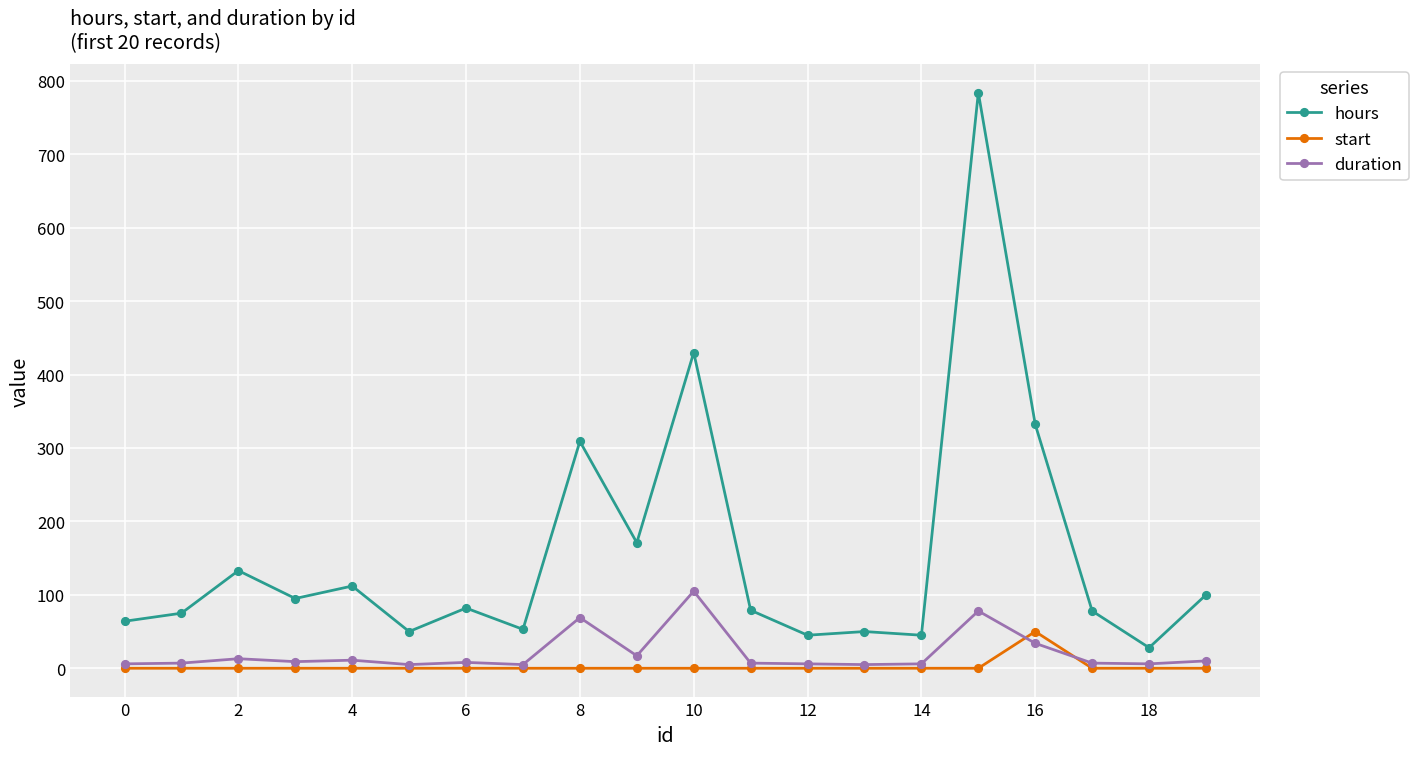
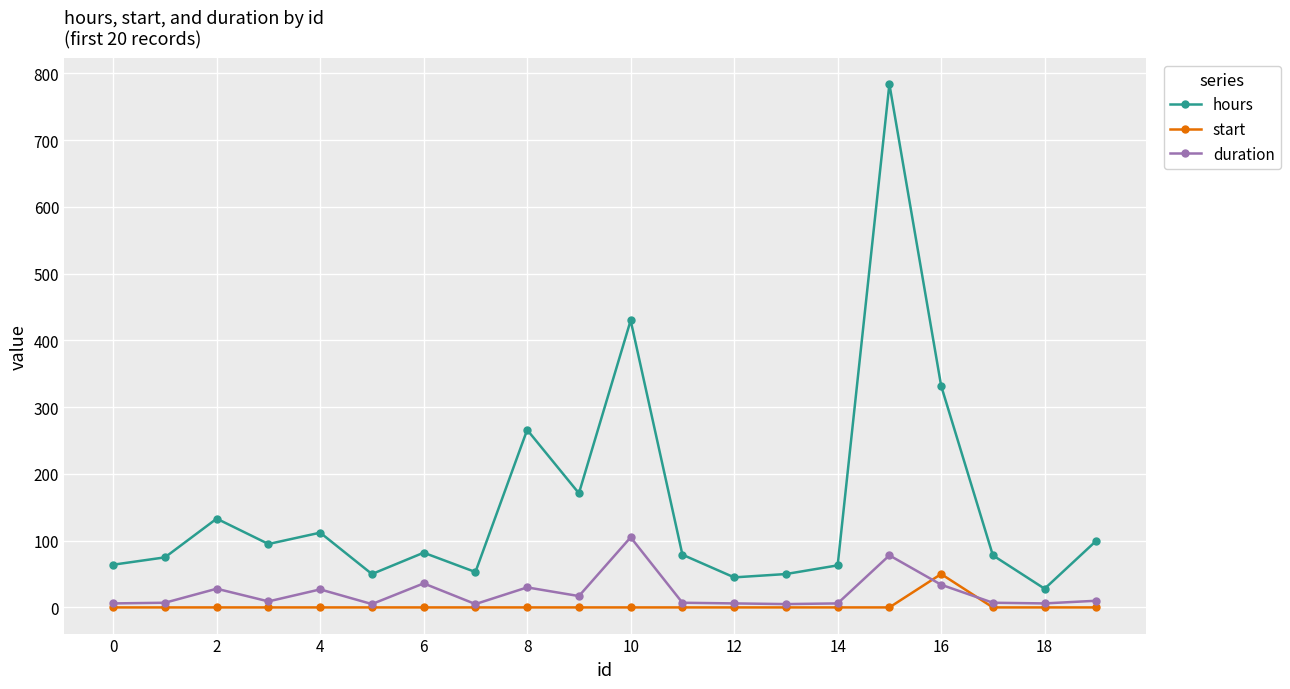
duration, 2: 10 -> 30
duration, 4: 10 -> 30
duration, 6: 10 -> 40
hours, 8: 310 -> 270
duration, 8: 70 -> 30
hours, 14: 50 -> 60
